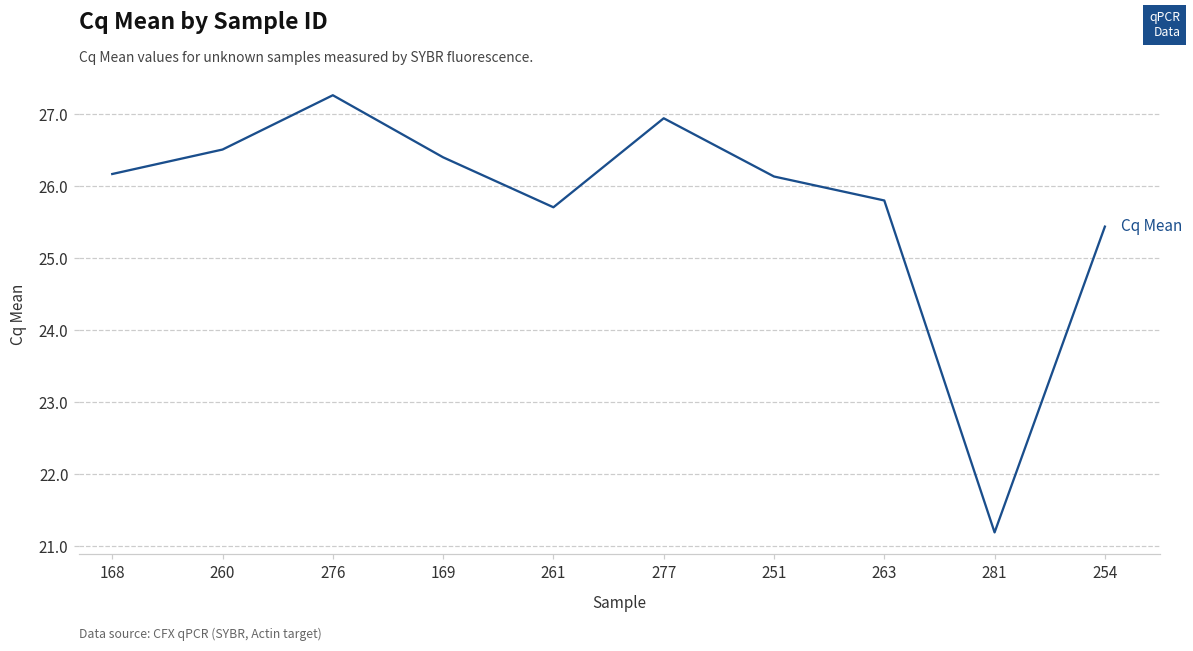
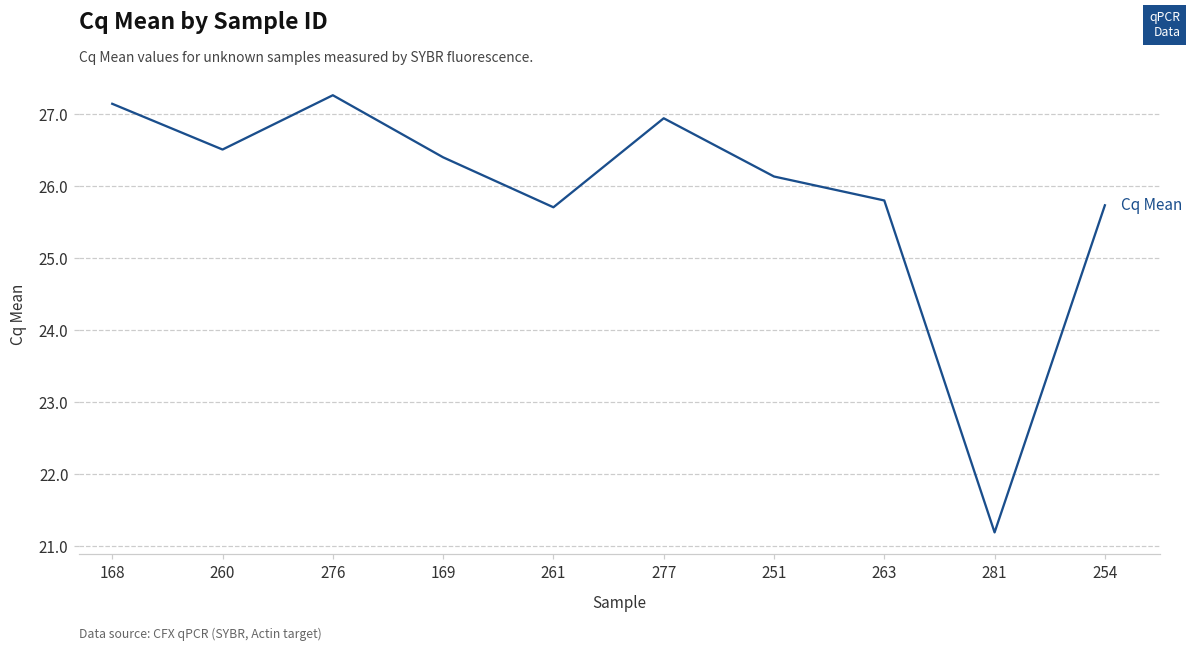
168: 26.2 -> 27.1
254: 25.4 -> 25.7
